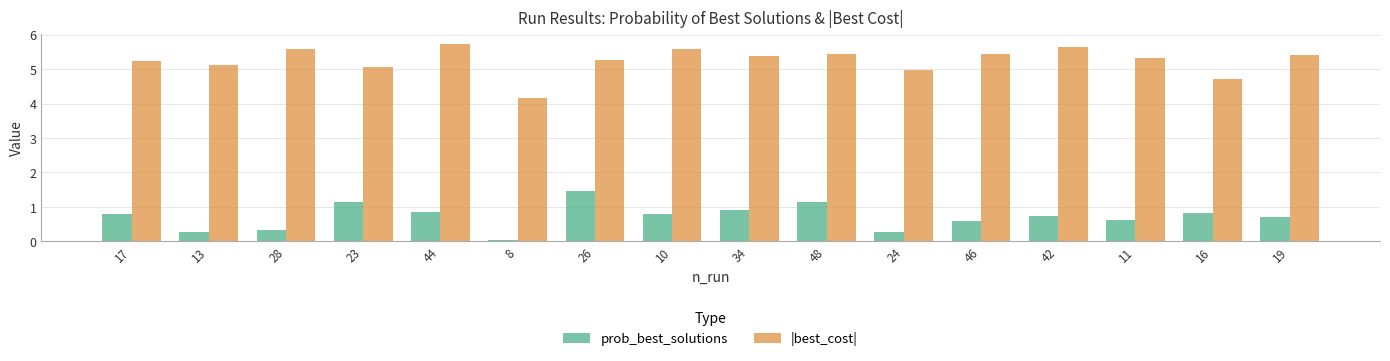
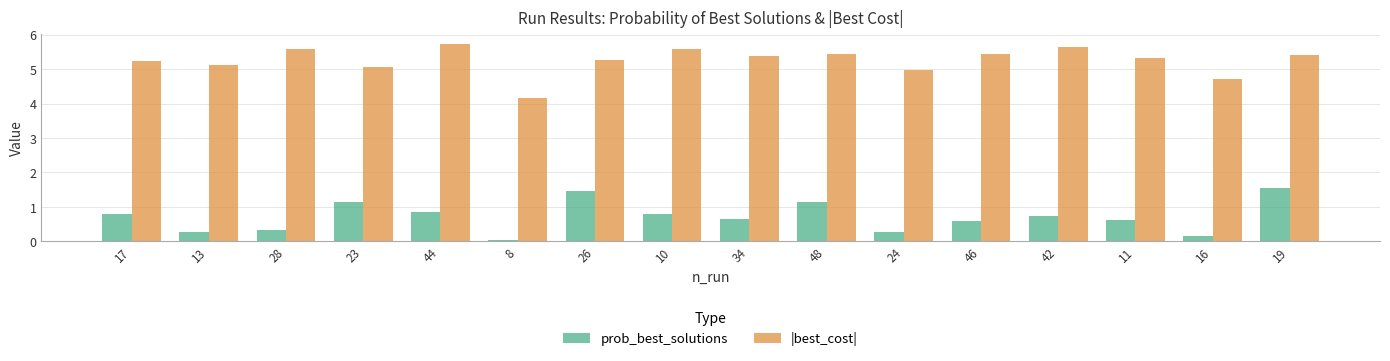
prob_best_solutions, 34: 0.9 -> 0.7
prob_best_solutions, 16: 0.8 -> 0.1
prob_best_solutions, 19: 0.7 -> 1.6
